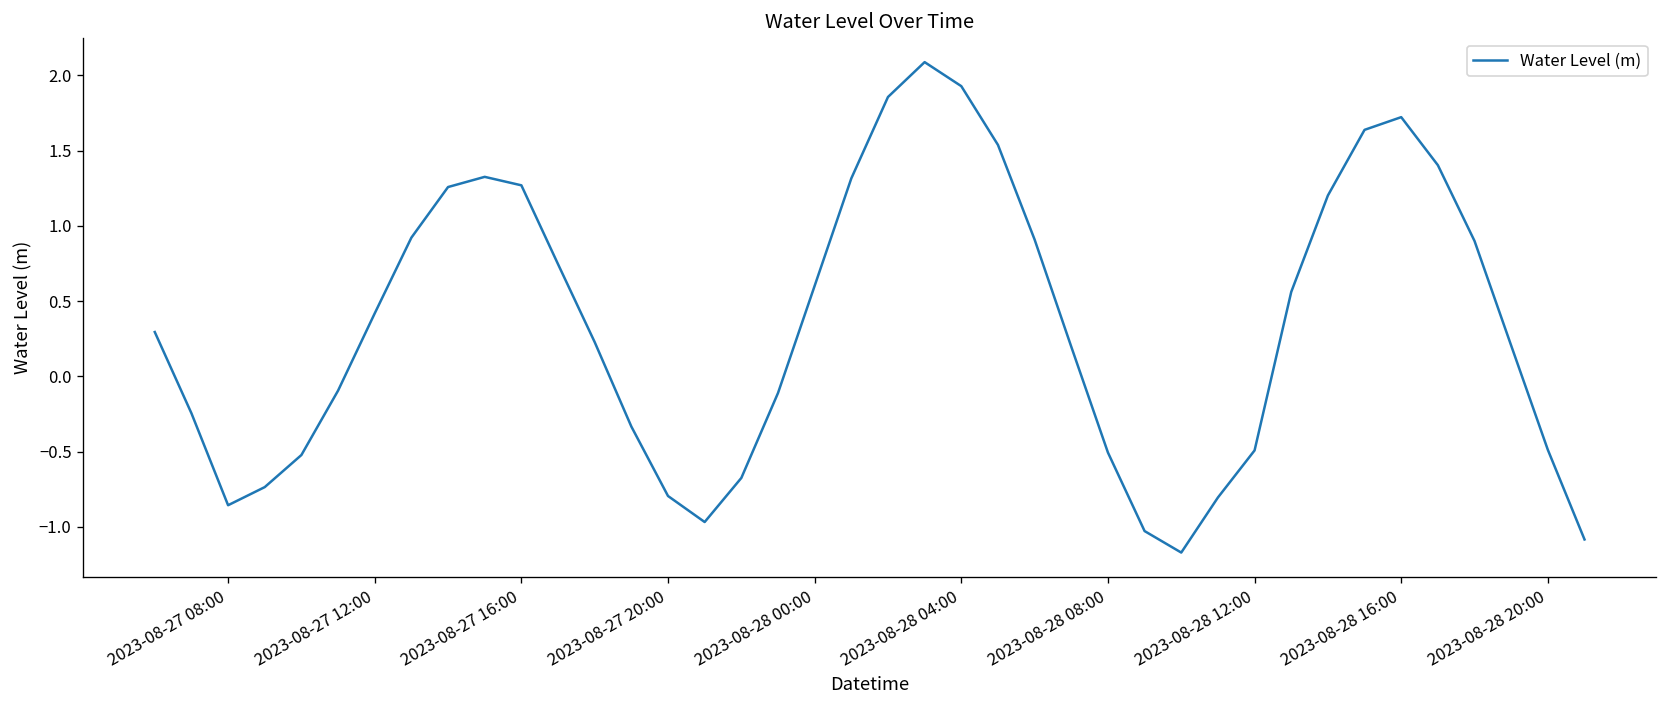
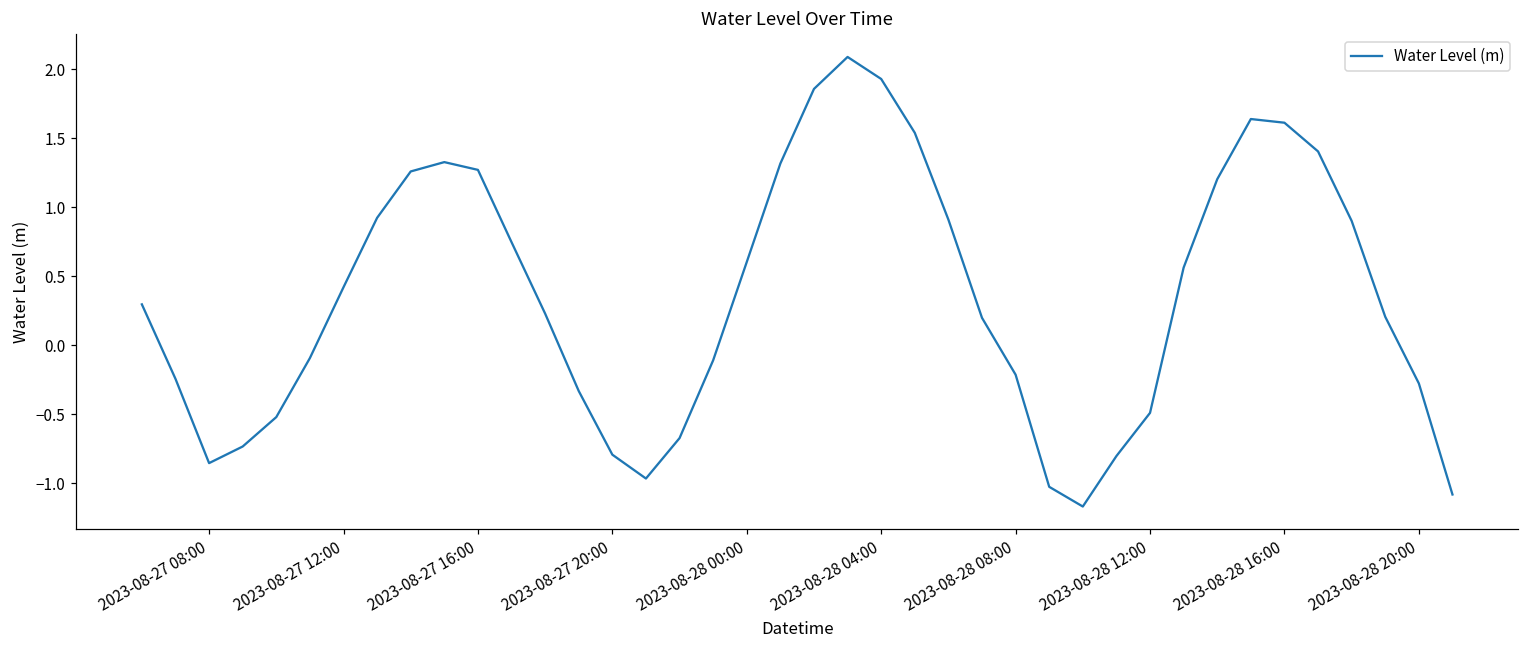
2023-08-28 08:00: -0.51 -> -0.21
2023-08-28 16:00: 1.72 -> 1.61
2023-08-28 20:00: -0.49 -> -0.28
